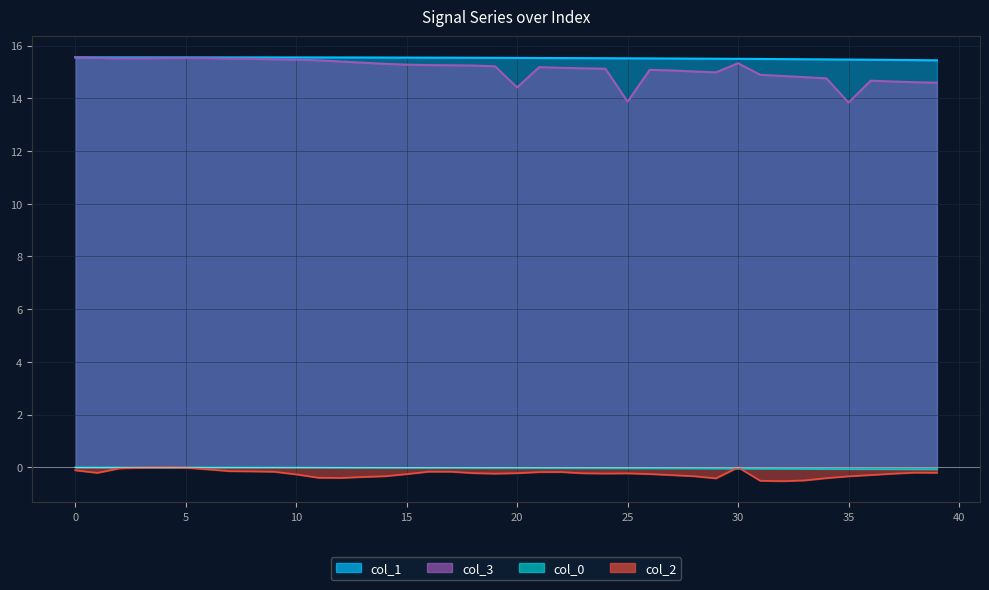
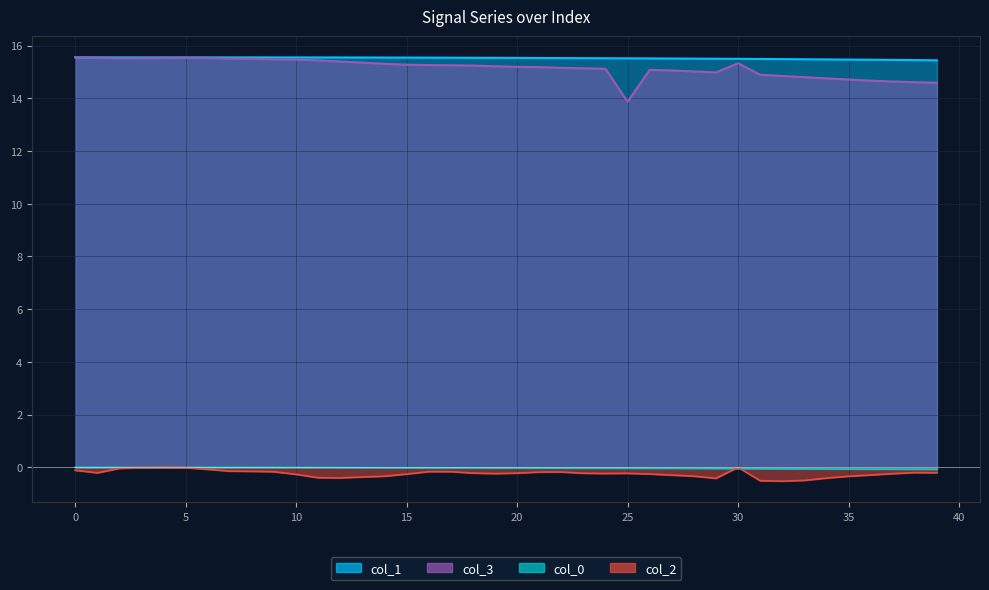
col_3, 20: 14.4 -> 15.2
col_3, 35: 13.8 -> 14.7
